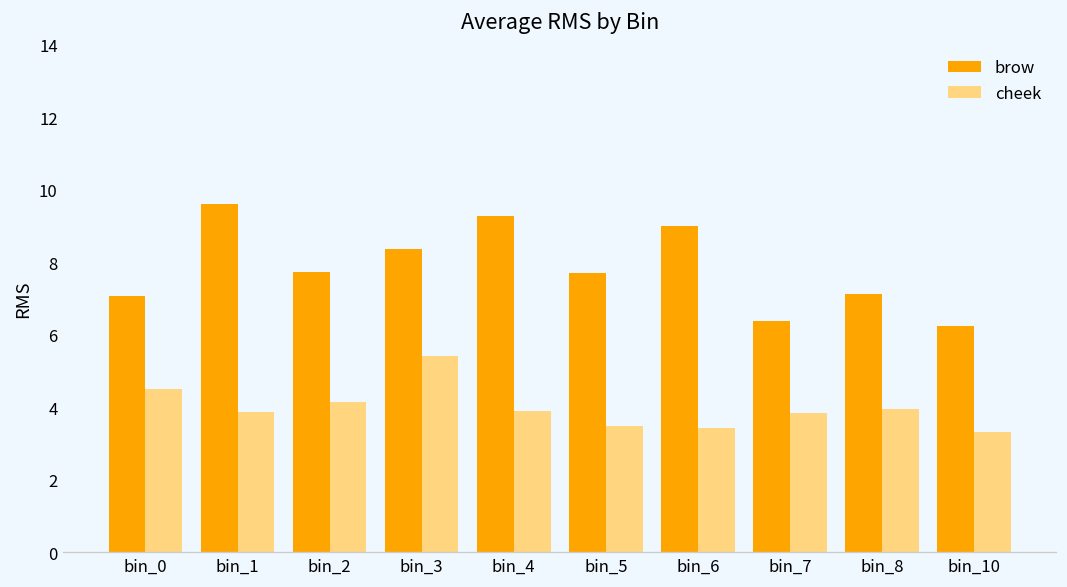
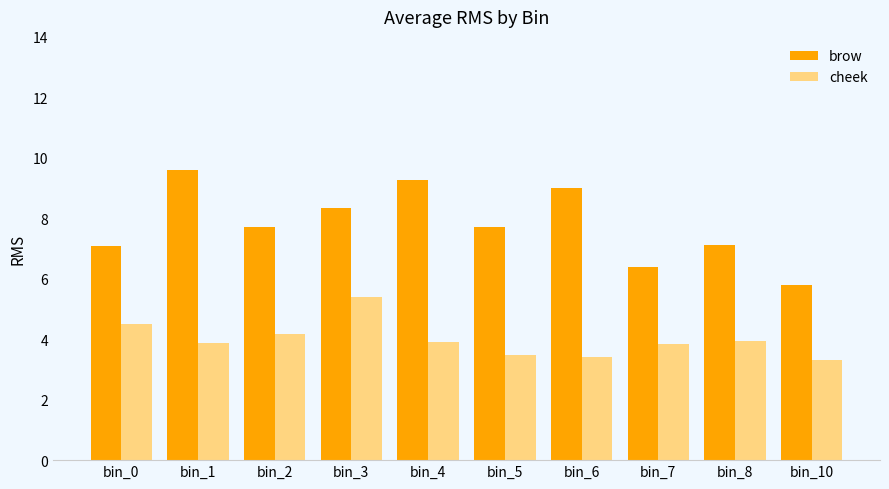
brow, bin_10: 6.2 -> 5.8
